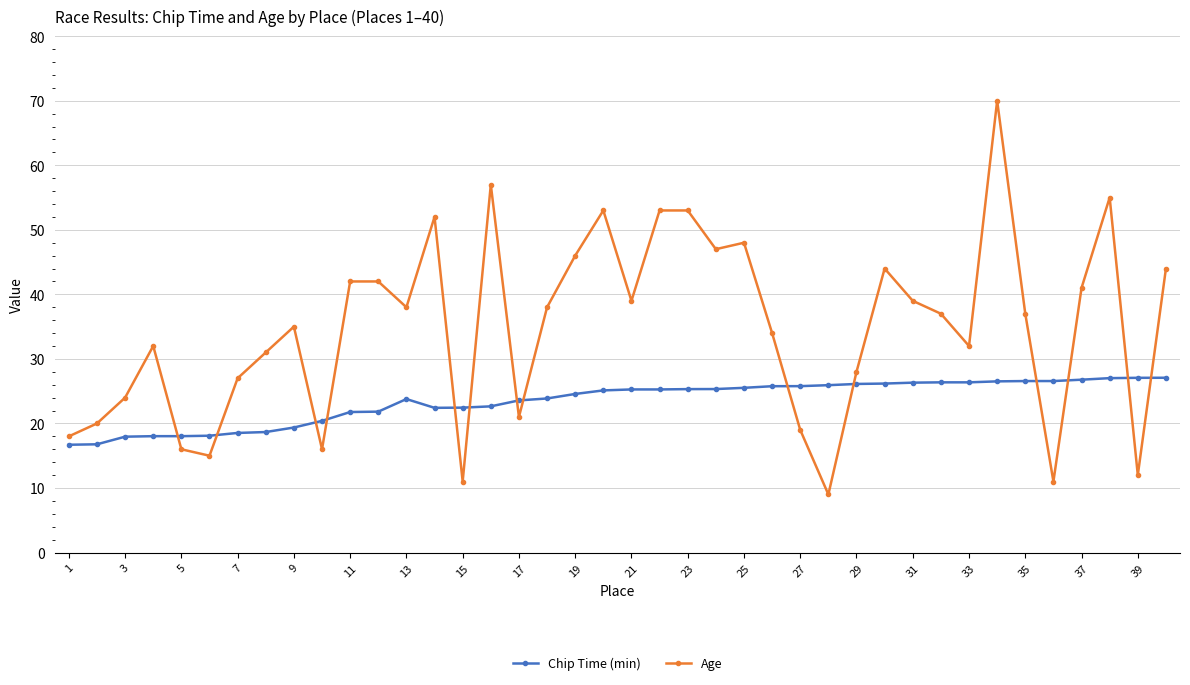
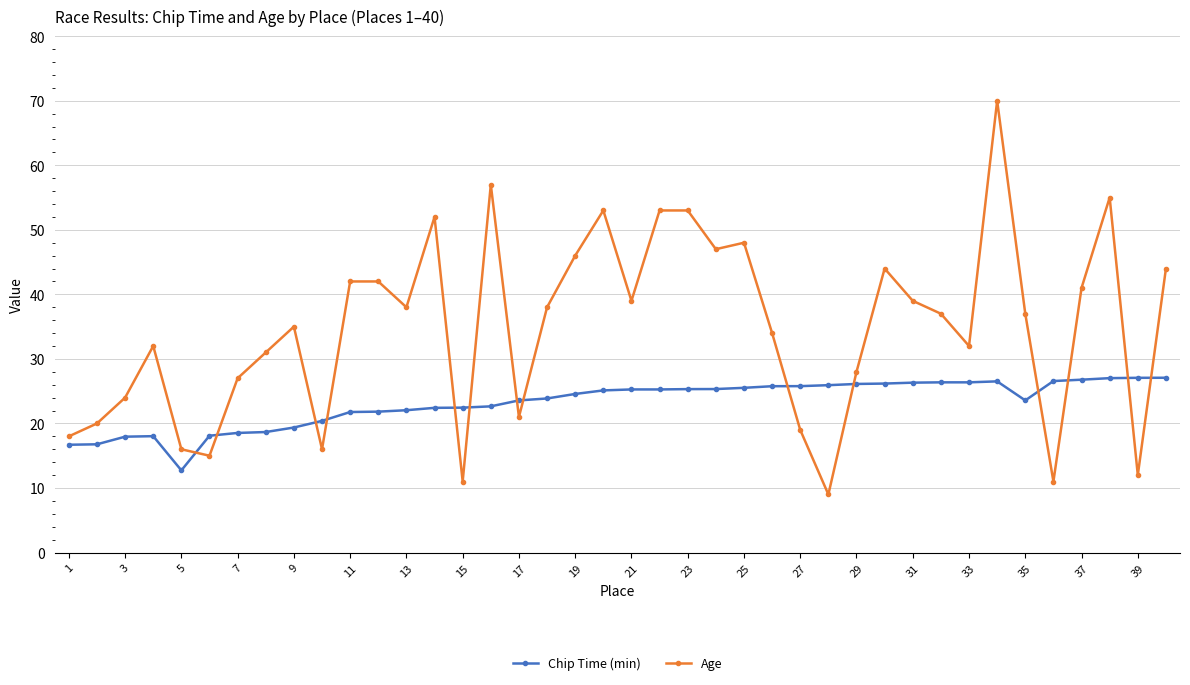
Chip Time (min), 5: 18 -> 13
Chip Time (min), 13: 24 -> 22
Chip Time (min), 35: 27 -> 24
